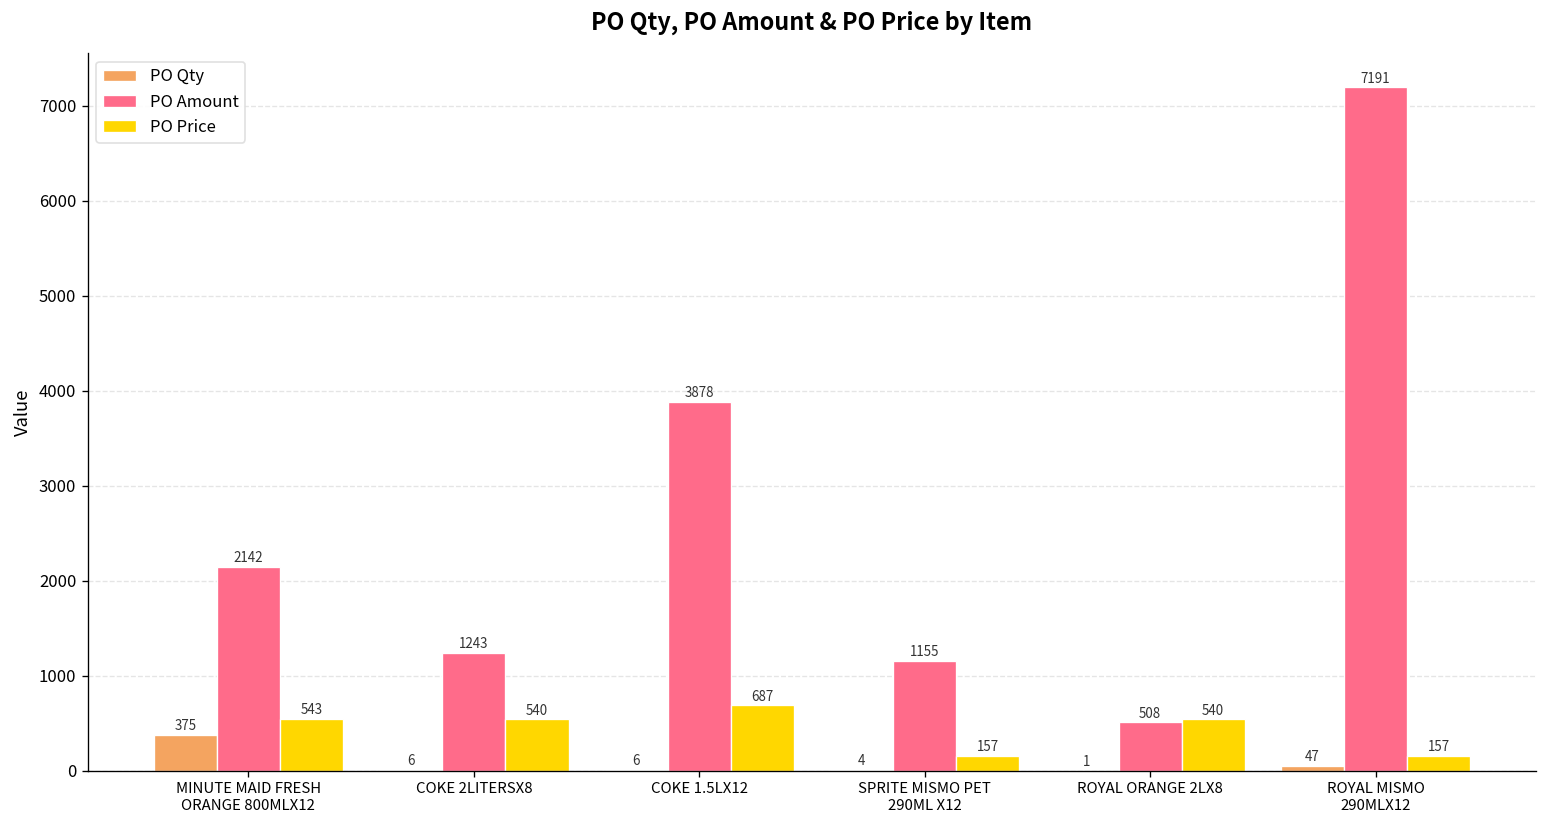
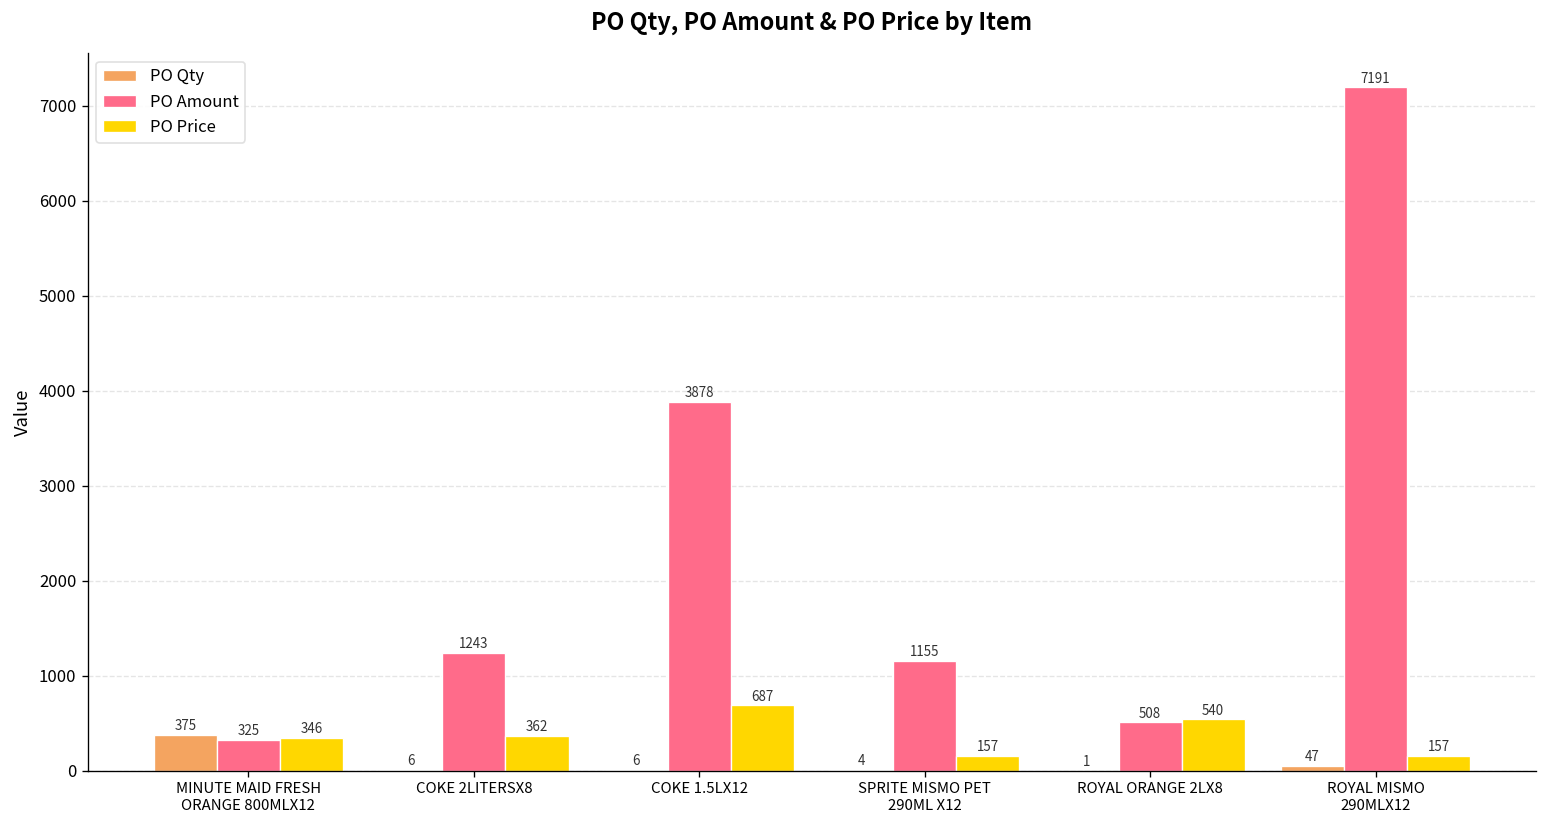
PO Amount, MINUTE MAID FRESH ORANGE 800MLX12: 2142 -> 325
PO Price, MINUTE MAID FRESH ORANGE 800MLX12: 543 -> 346
PO Price, COKE 2LITERSX8: 540 -> 362
